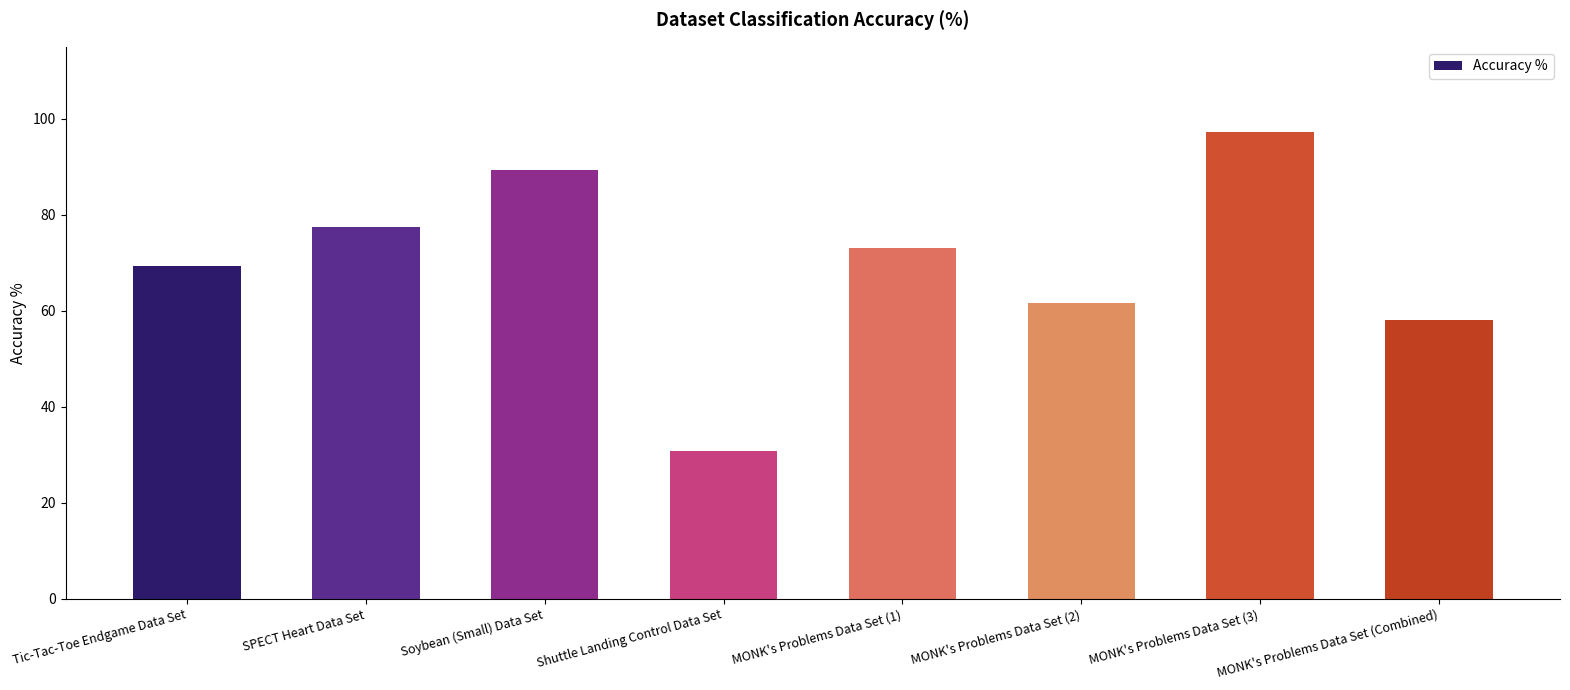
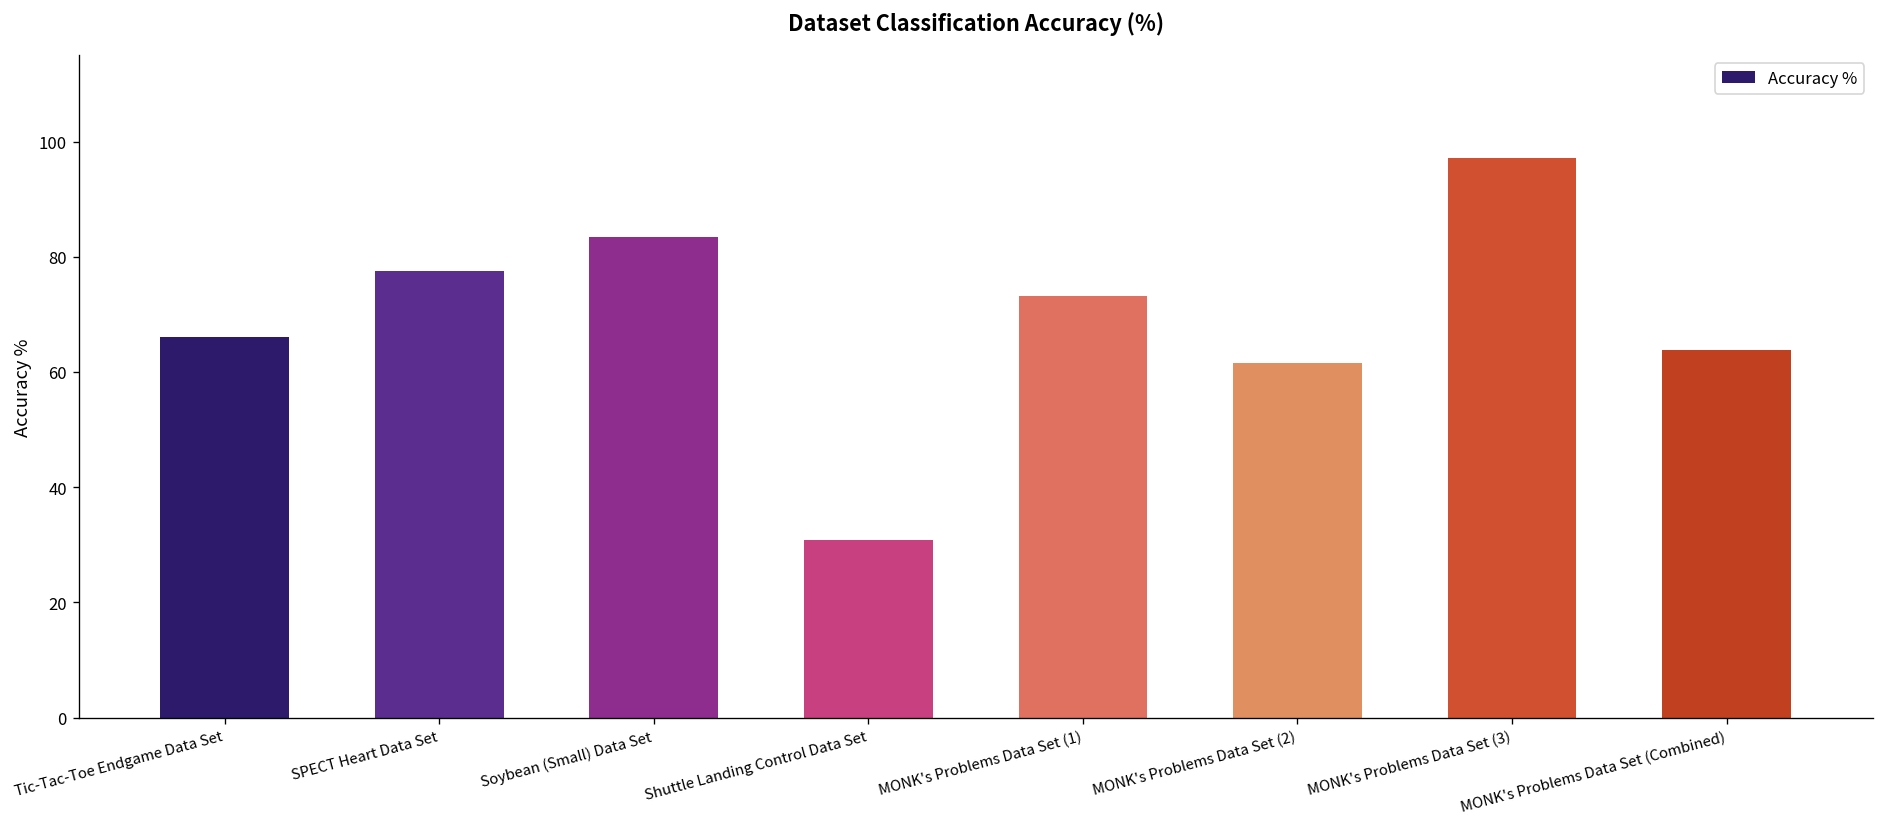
Tic-Tac-Toe Endgame Data Set: 69 -> 66
Soybean (Small) Data Set: 89 -> 83
MONK's Problems Data Set (Combined): 58 -> 64
